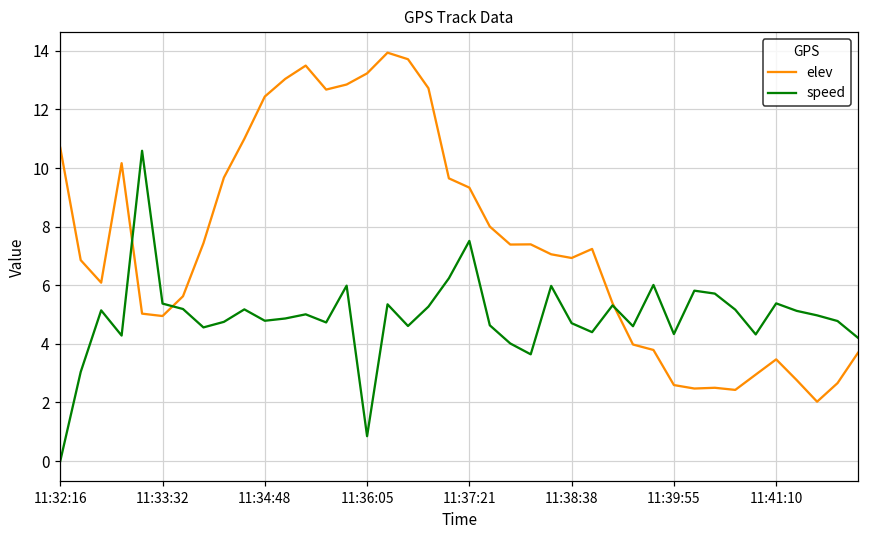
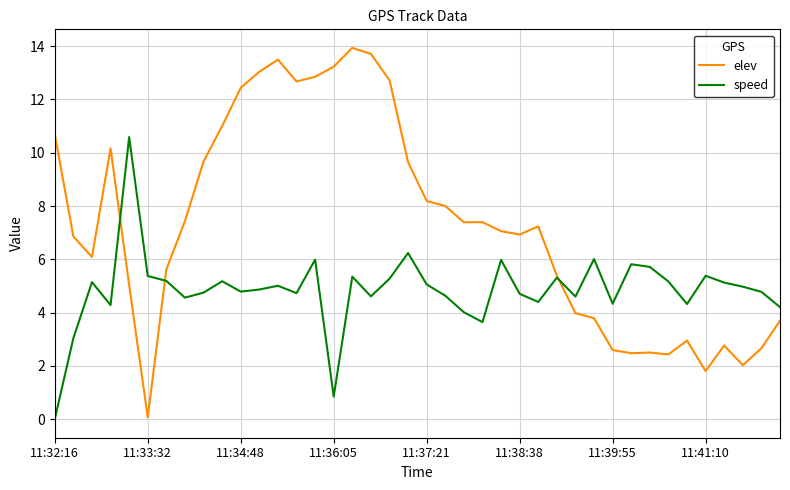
elev, 11:33:32: 4.9 -> 0.1
elev, 11:37:21: 9.3 -> 8.2
speed, 11:37:21: 7.5 -> 5.1
elev, 11:41:10: 3.5 -> 1.8
